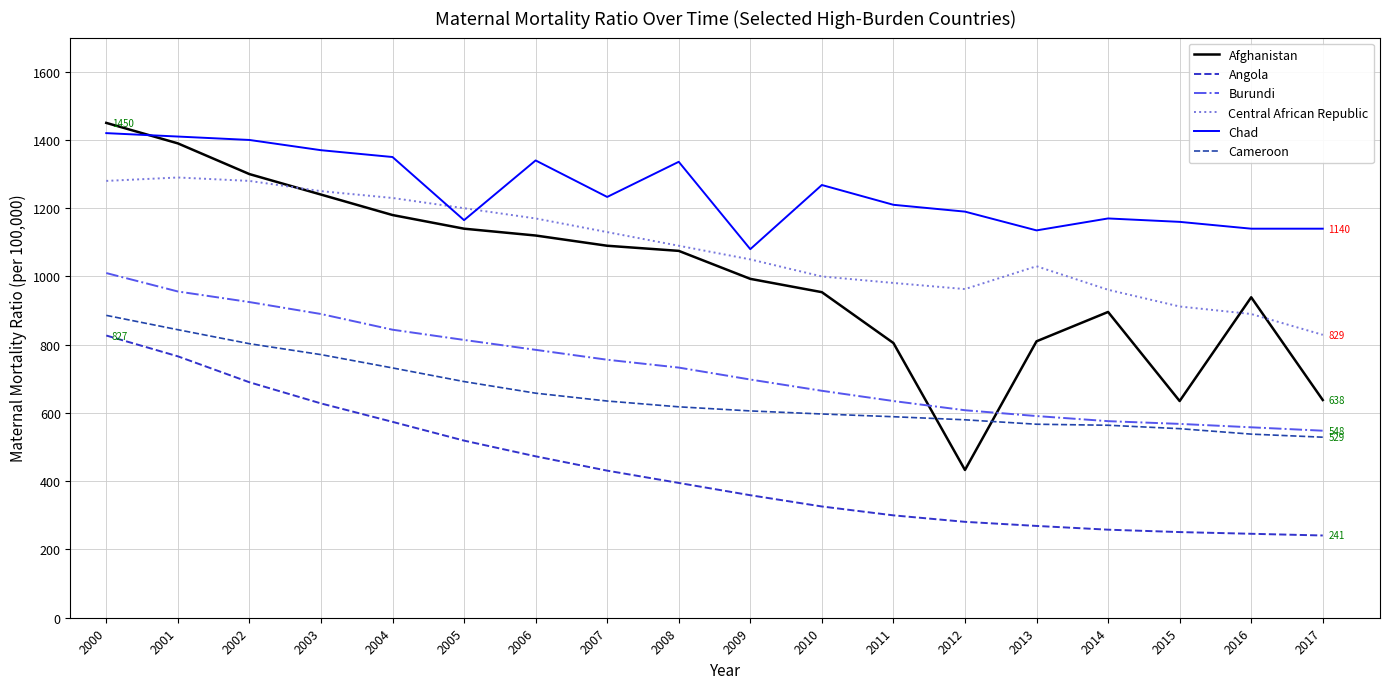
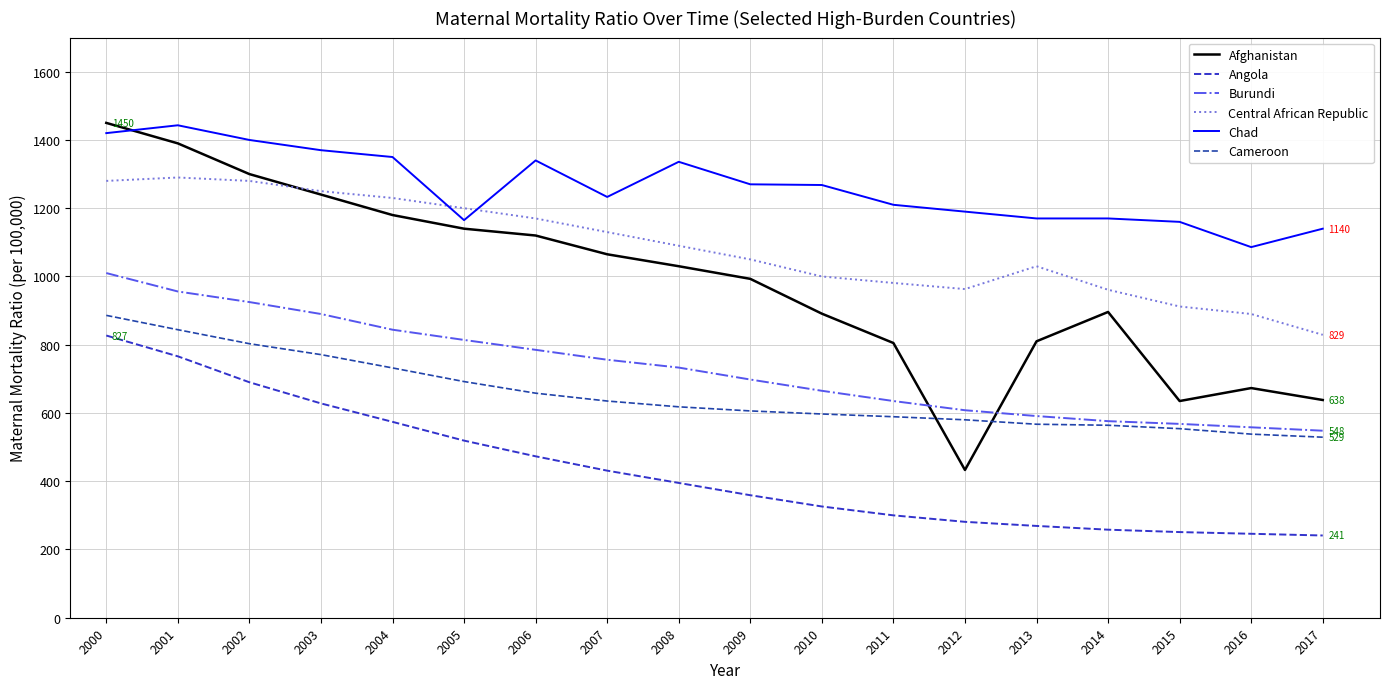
Chad, 2001: 1410 -> 1440
Afghanistan, 2007: 1090 -> 1070
Afghanistan, 2008: 1080 -> 1030
Chad, 2009: 1080 -> 1270
Afghanistan, 2010: 950 -> 890
Chad, 2013: 1140 -> 1170
Afghanistan, 2016: 940 -> 670
Chad, 2016: 1140 -> 1090
